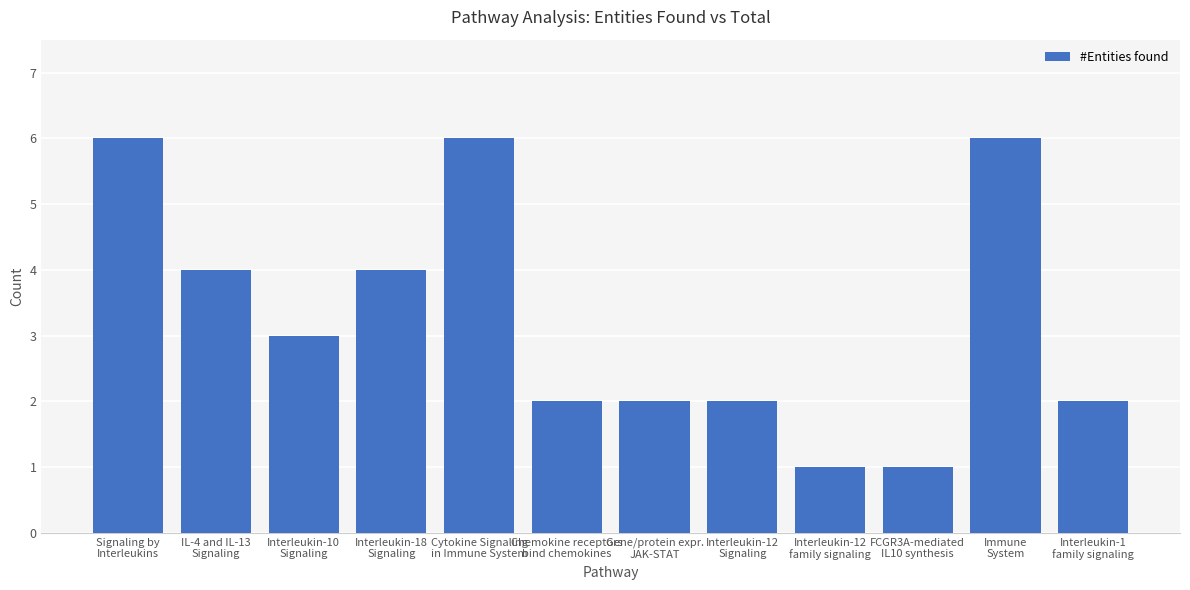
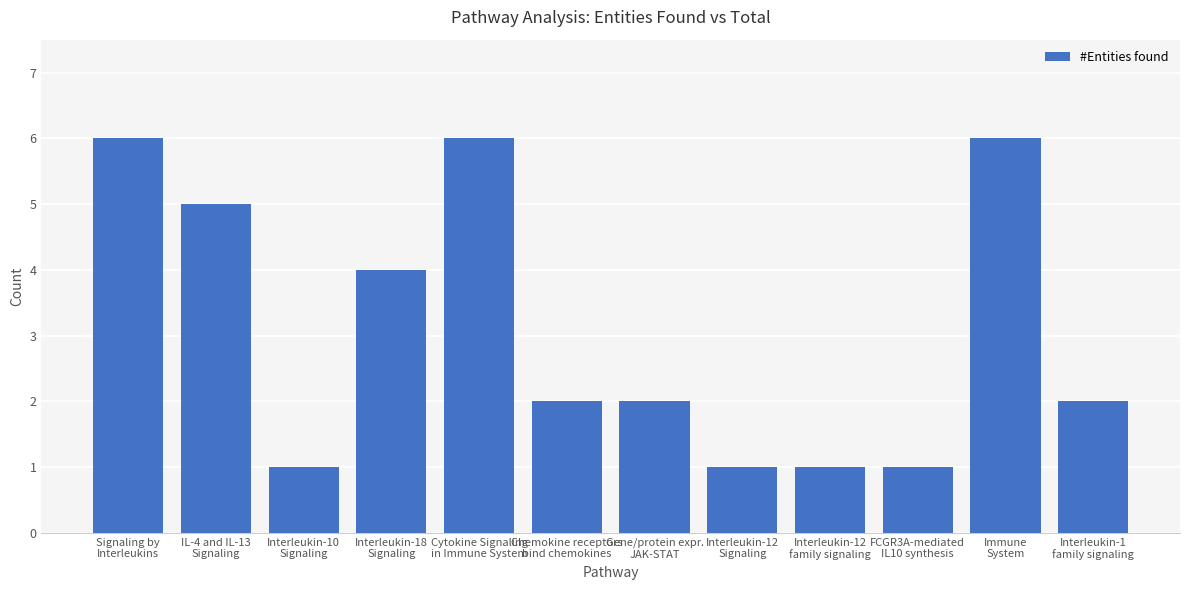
IL-4 and IL-13 Signaling: 4 -> 5
Interleukin-10 Signaling: 3 -> 1
Interleukin-12 Signaling: 2 -> 1
